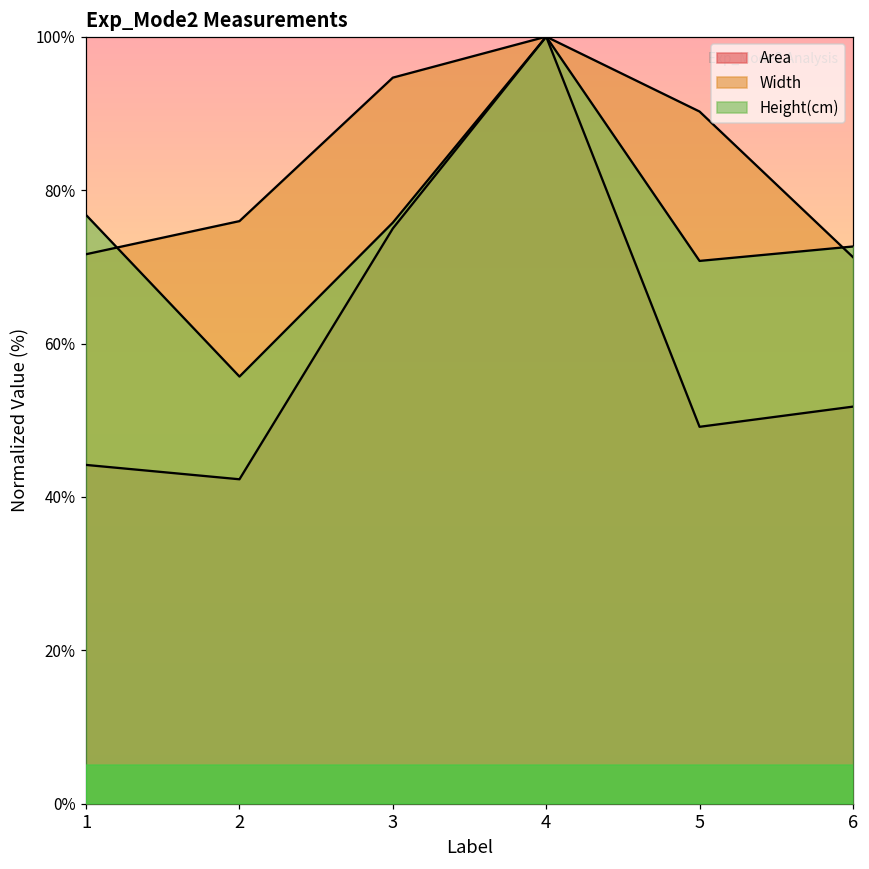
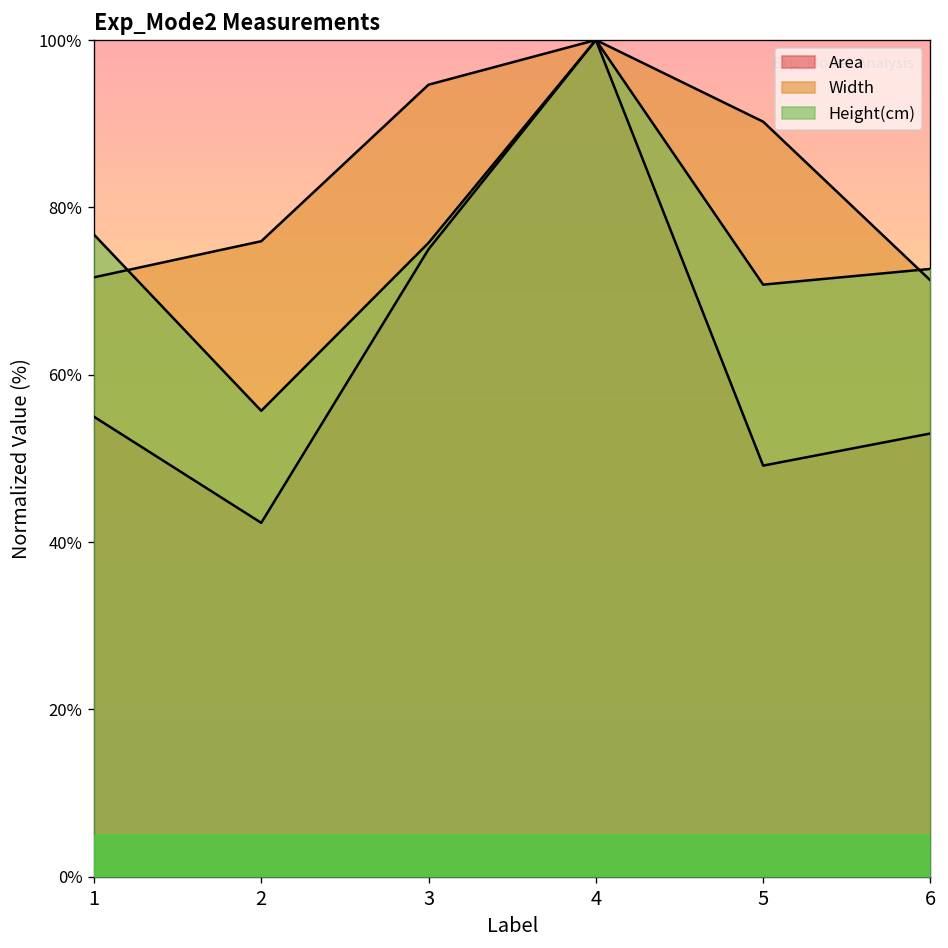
Area, 1: 44% -> 55%
Area, 6: 52% -> 53%
